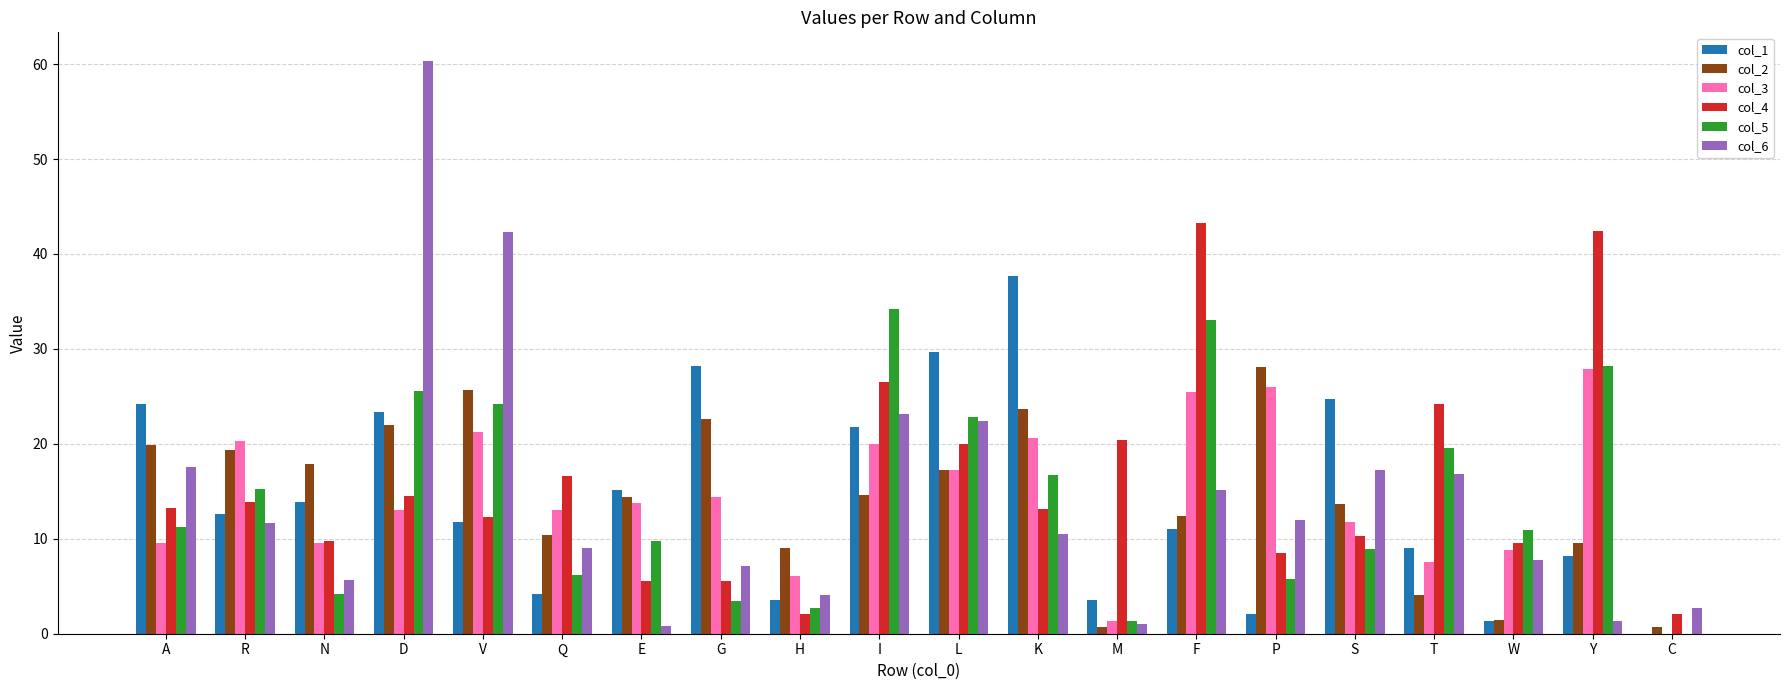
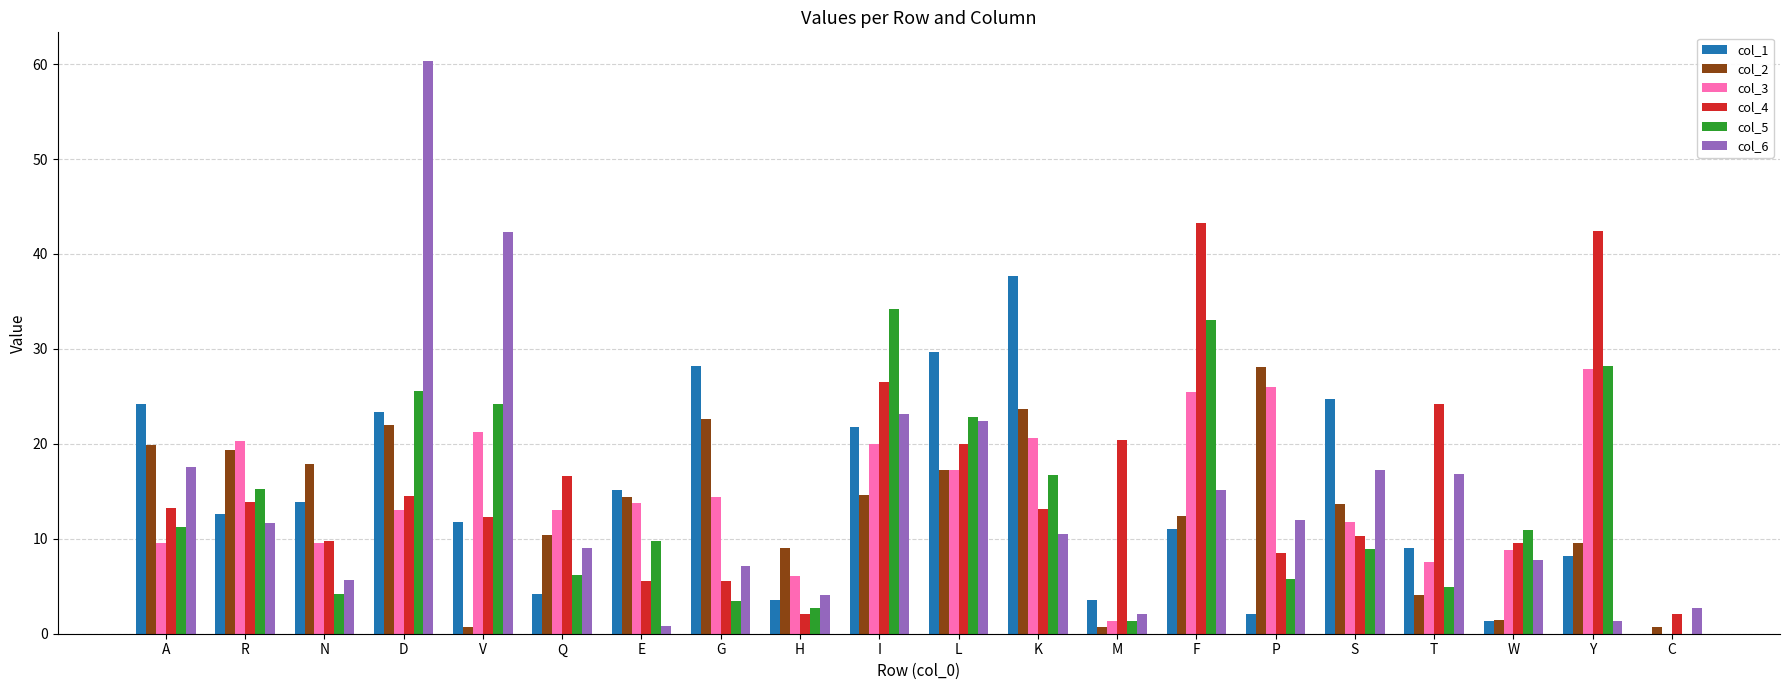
col_2, V: 26 -> 1
col_6, M: 1 -> 2
col_5, T: 20 -> 5
